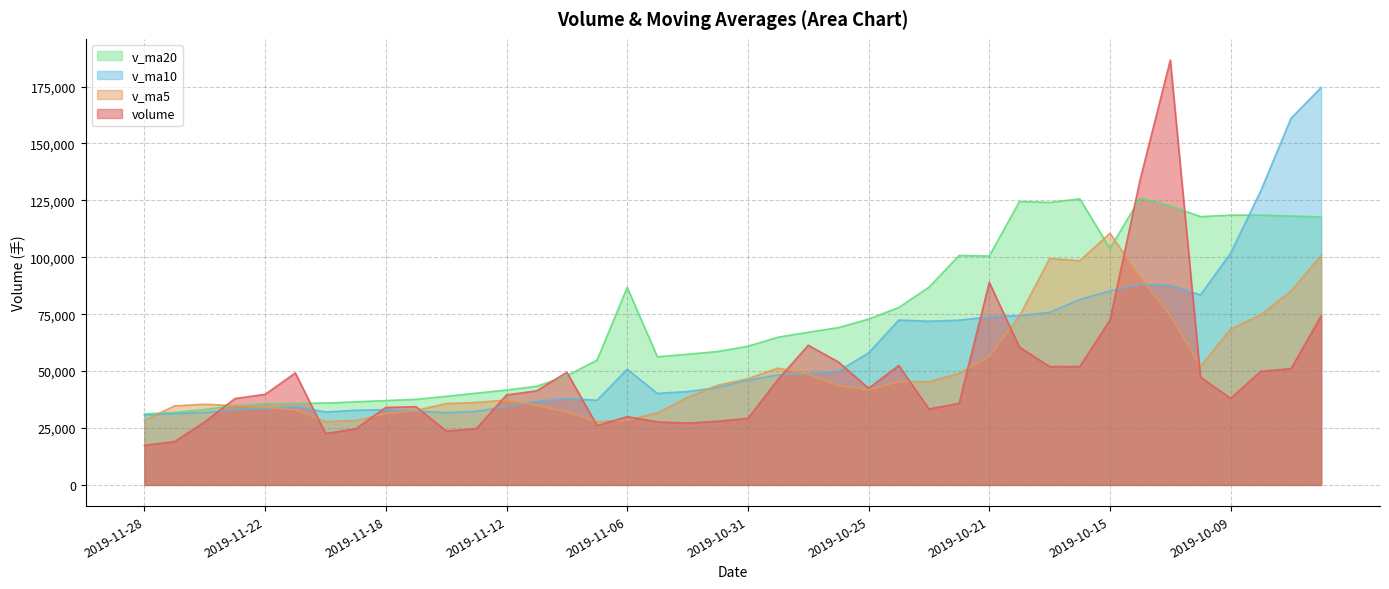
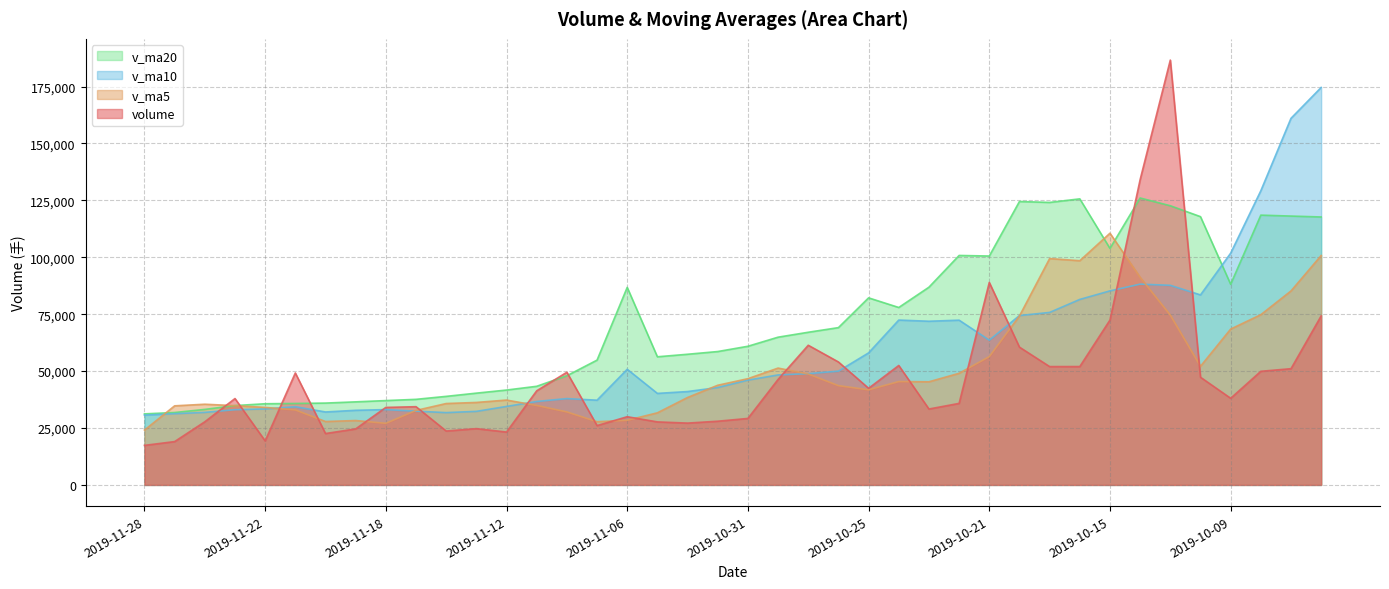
v_ma5, 2019-11-28: 28,000 -> 24,000
volume, 2019-11-22: 40,000 -> 19,000
v_ma5, 2019-11-18: 31,000 -> 27,000
volume, 2019-11-12: 40,000 -> 23,000
v_ma20, 2019-10-25: 73,000 -> 82,000
v_ma10, 2019-10-21: 74,000 -> 64,000
v_ma20, 2019-10-09: 119,000 -> 88,000
